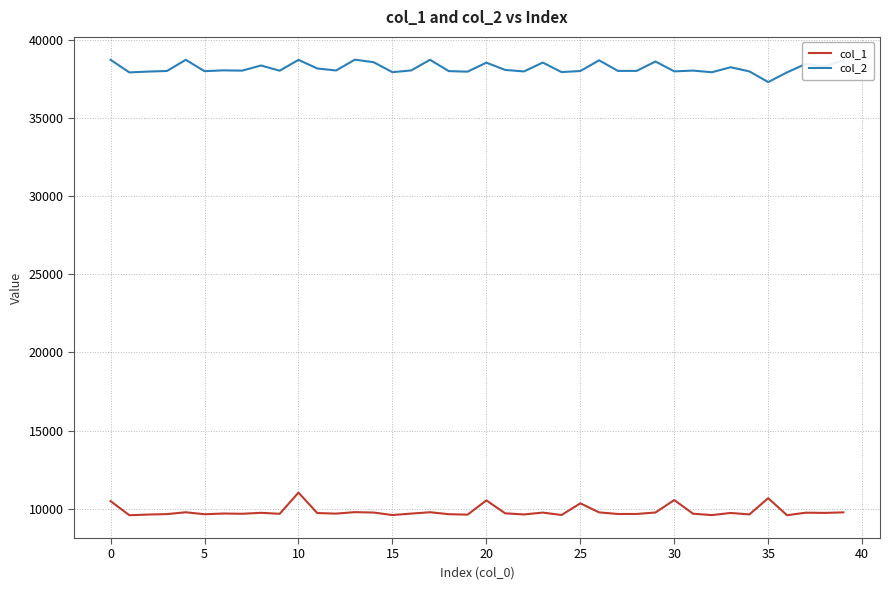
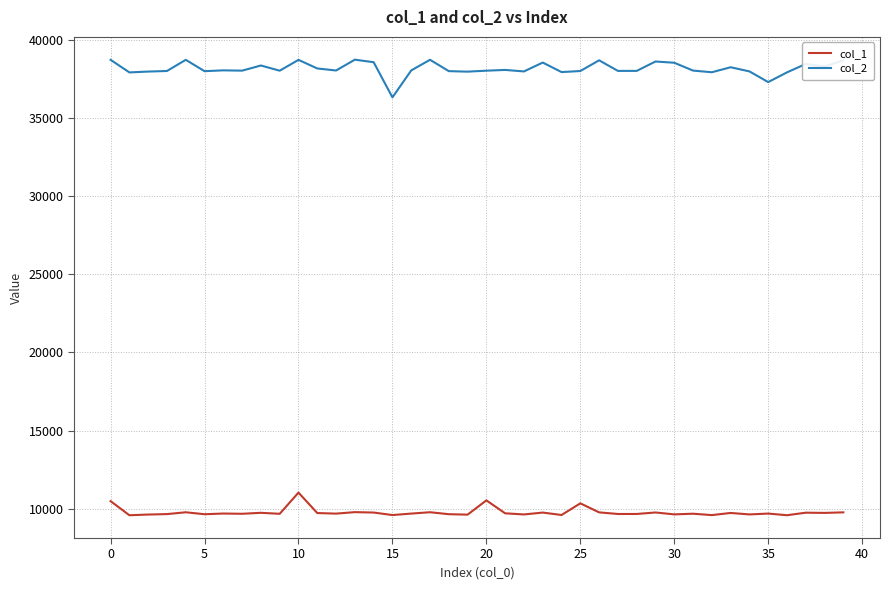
col_2, 15: 37900 -> 36300
col_2, 20: 38500 -> 38000
col_1, 30: 10600 -> 9600
col_2, 30: 38000 -> 38500
col_1, 35: 10700 -> 9700
